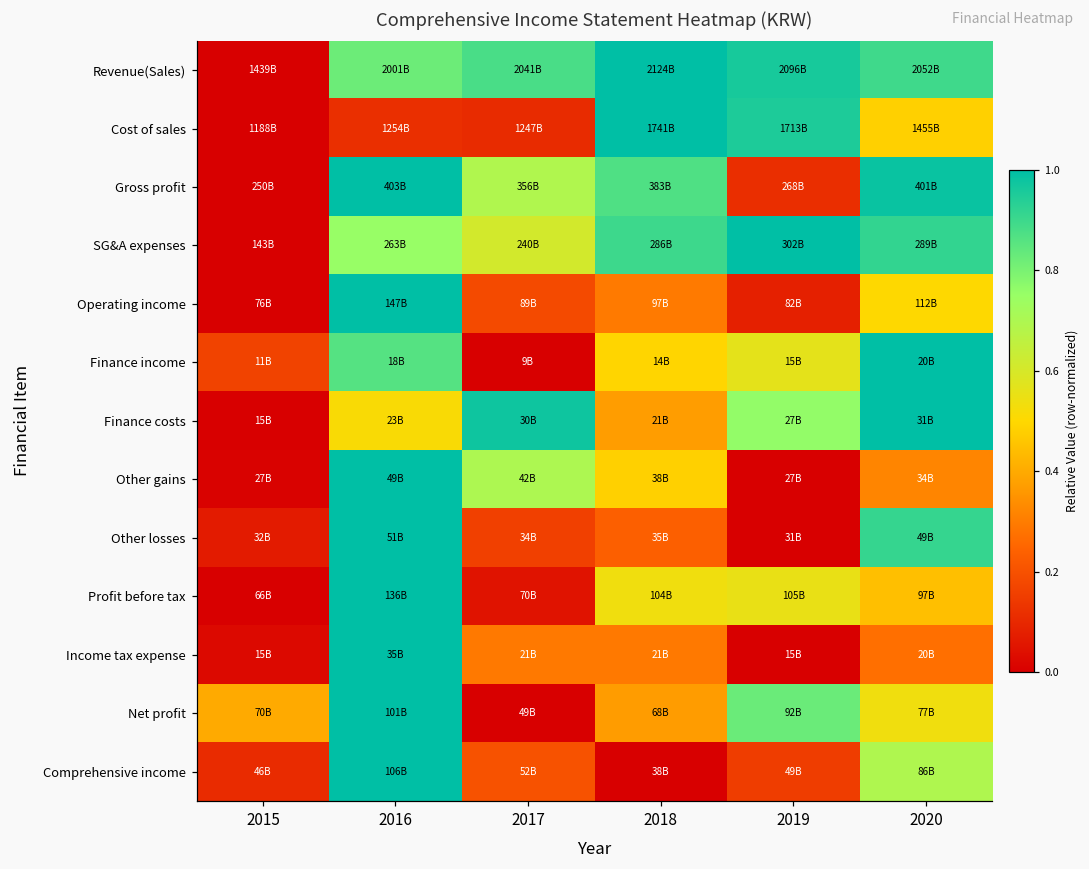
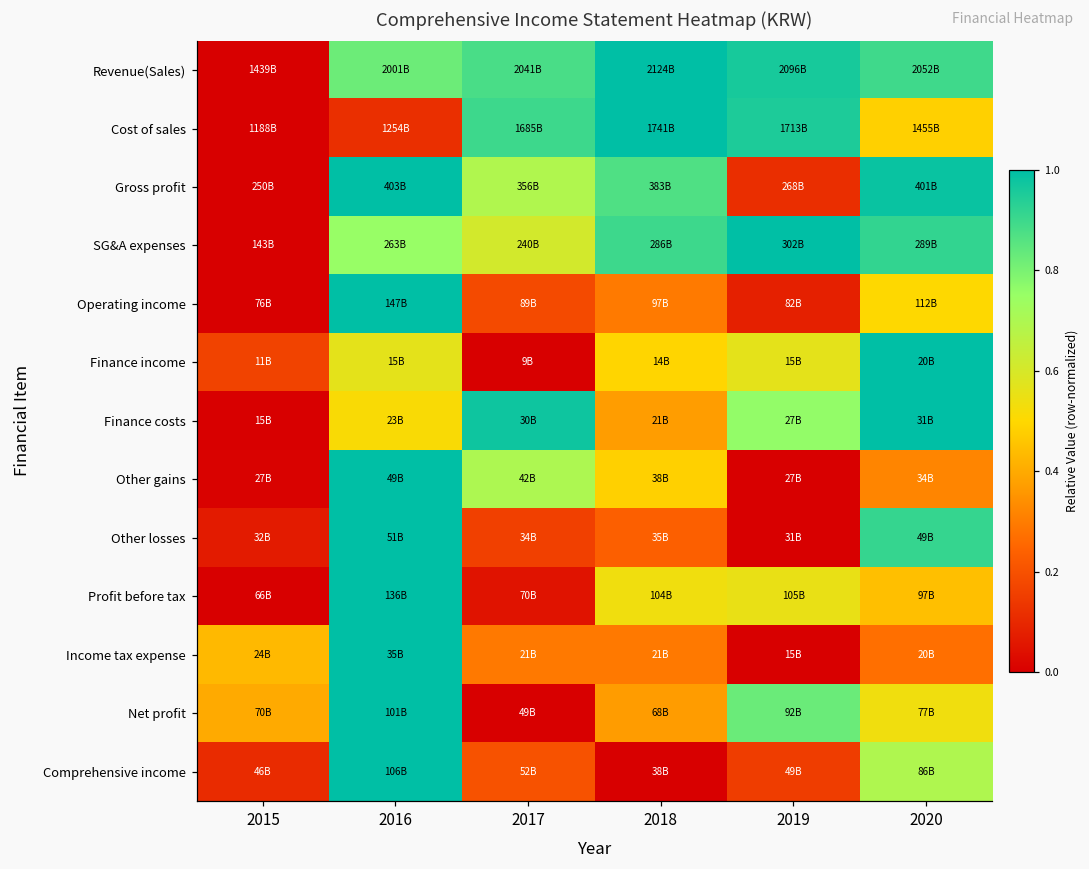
Cost of sales, 2017: 1247B -> 1685B
Finance income, 2016: 18B -> 15B
Income tax expense, 2015: 15B -> 24B
